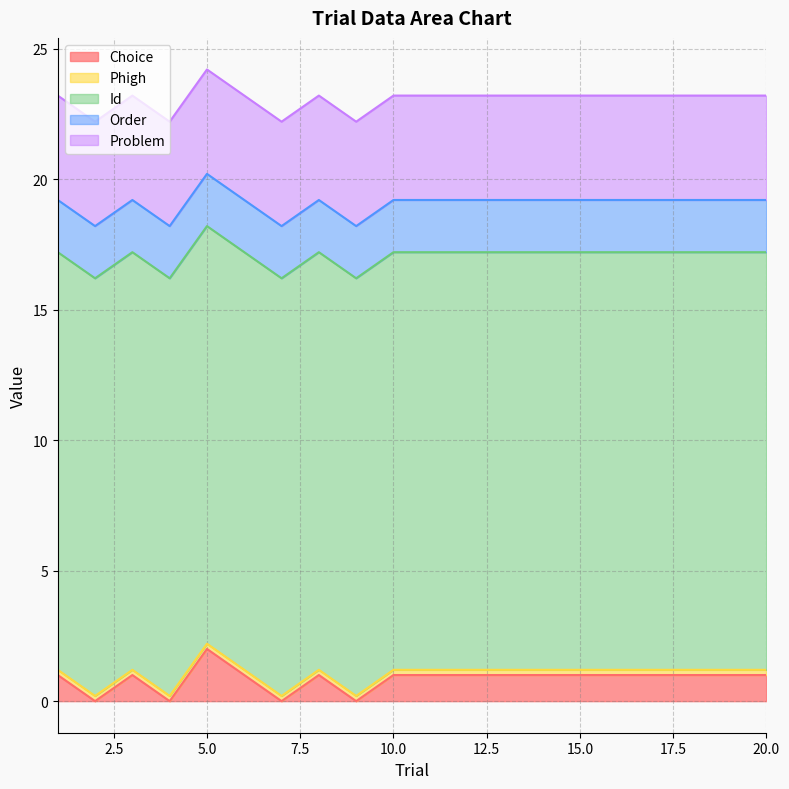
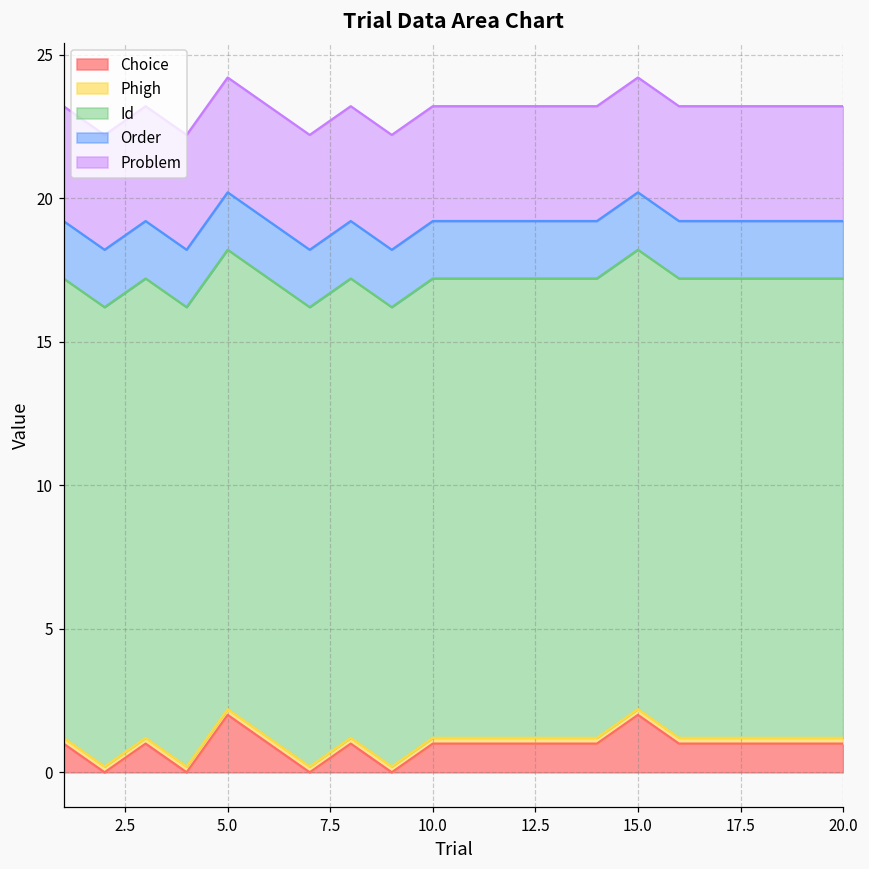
Choice, 15.0: 1 -> 2
